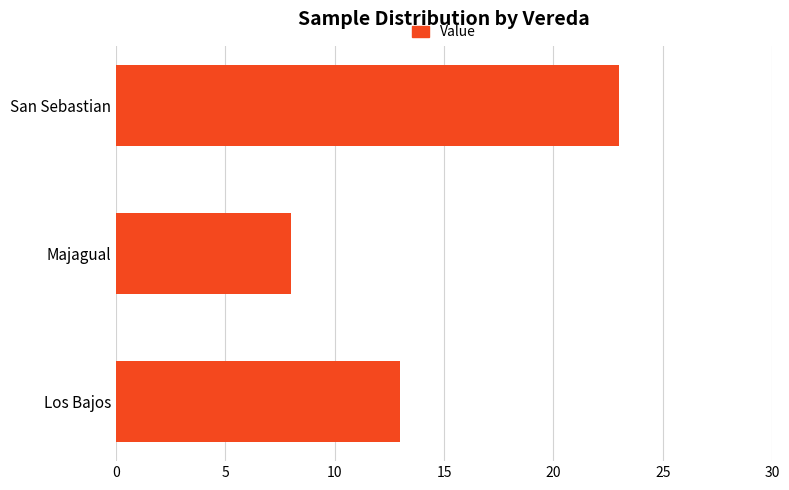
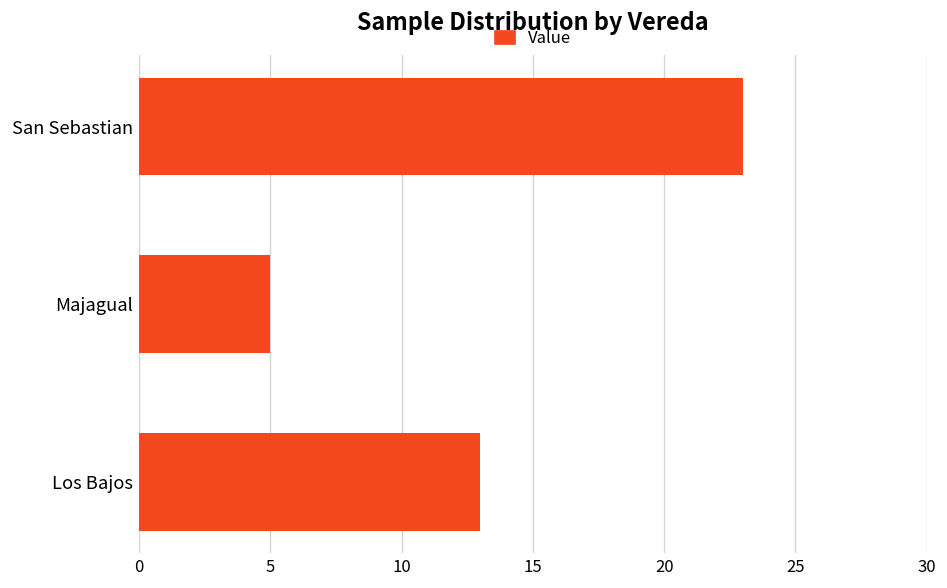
Majagual: 8 -> 5
